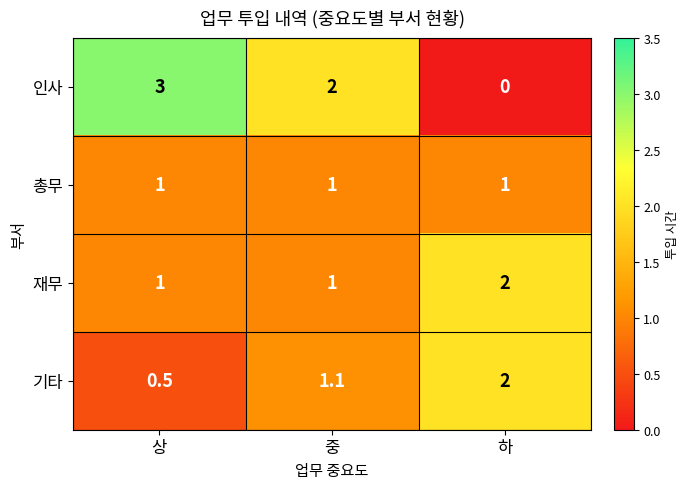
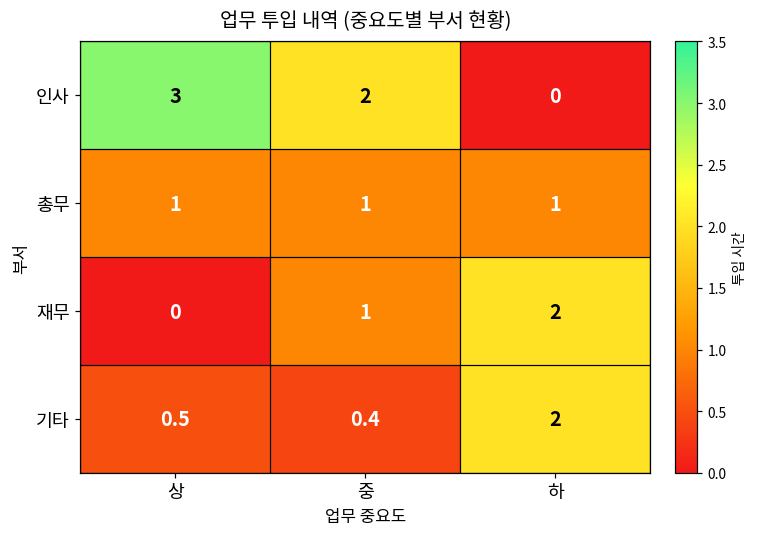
재무, 상: 1 -> 0
기타, 중: 1.1 -> 0.4
